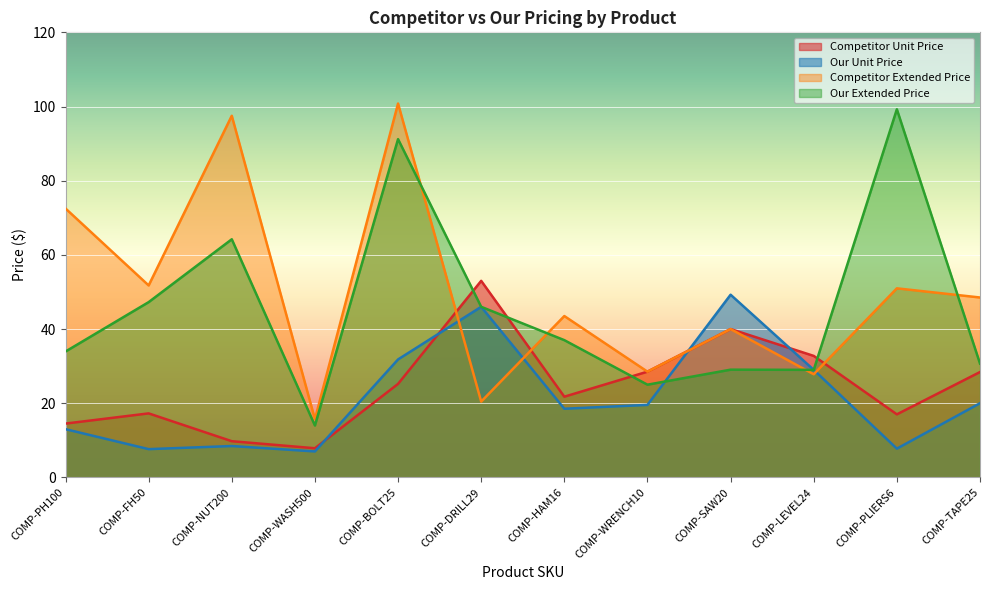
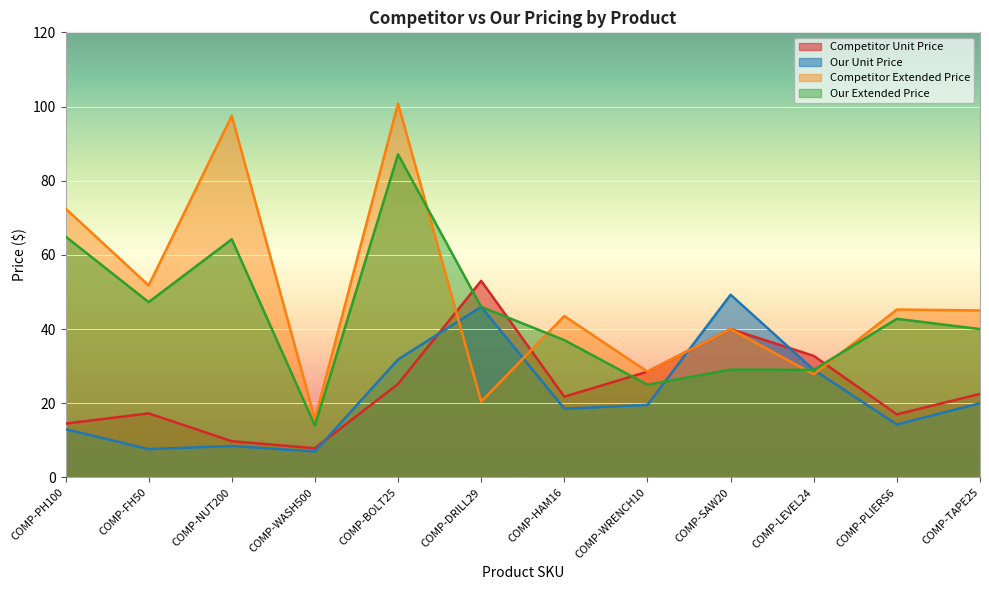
Our Extended Price, COMP-PH100: 34 -> 65
Our Extended Price, COMP-BOLT25: 91 -> 87
Our Unit Price, COMP-PLIERS6: 8 -> 14
Competitor Extended Price, COMP-PLIERS6: 51 -> 45
Our Extended Price, COMP-PLIERS6: 99 -> 43
Competitor Unit Price, COMP-TAPE25: 28 -> 23
Competitor Extended Price, COMP-TAPE25: 49 -> 45
Our Extended Price, COMP-TAPE25: 31 -> 40
